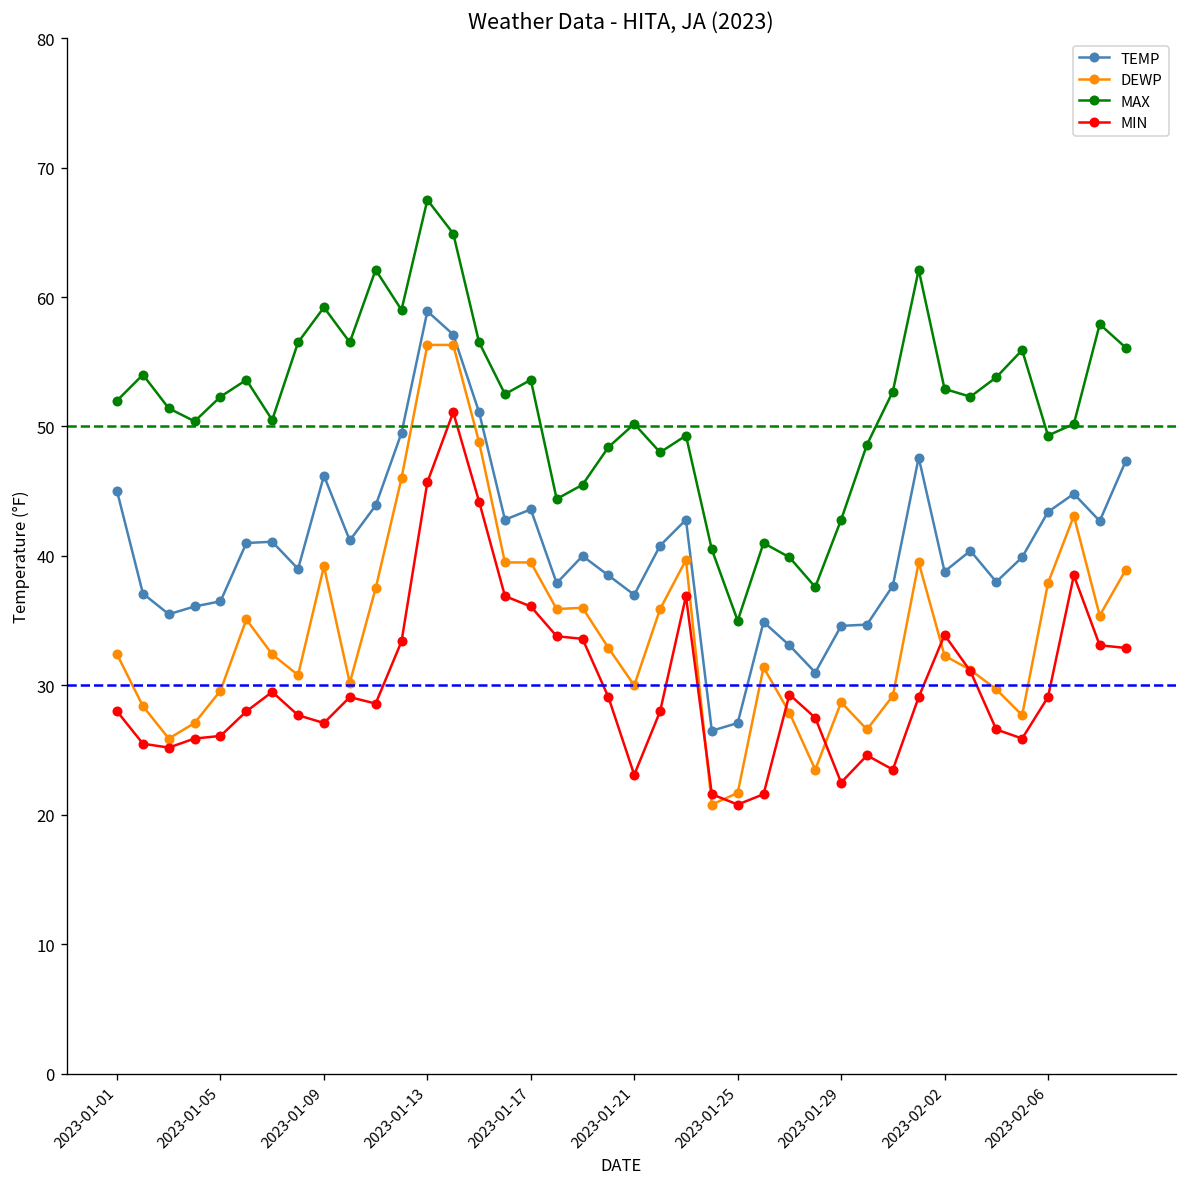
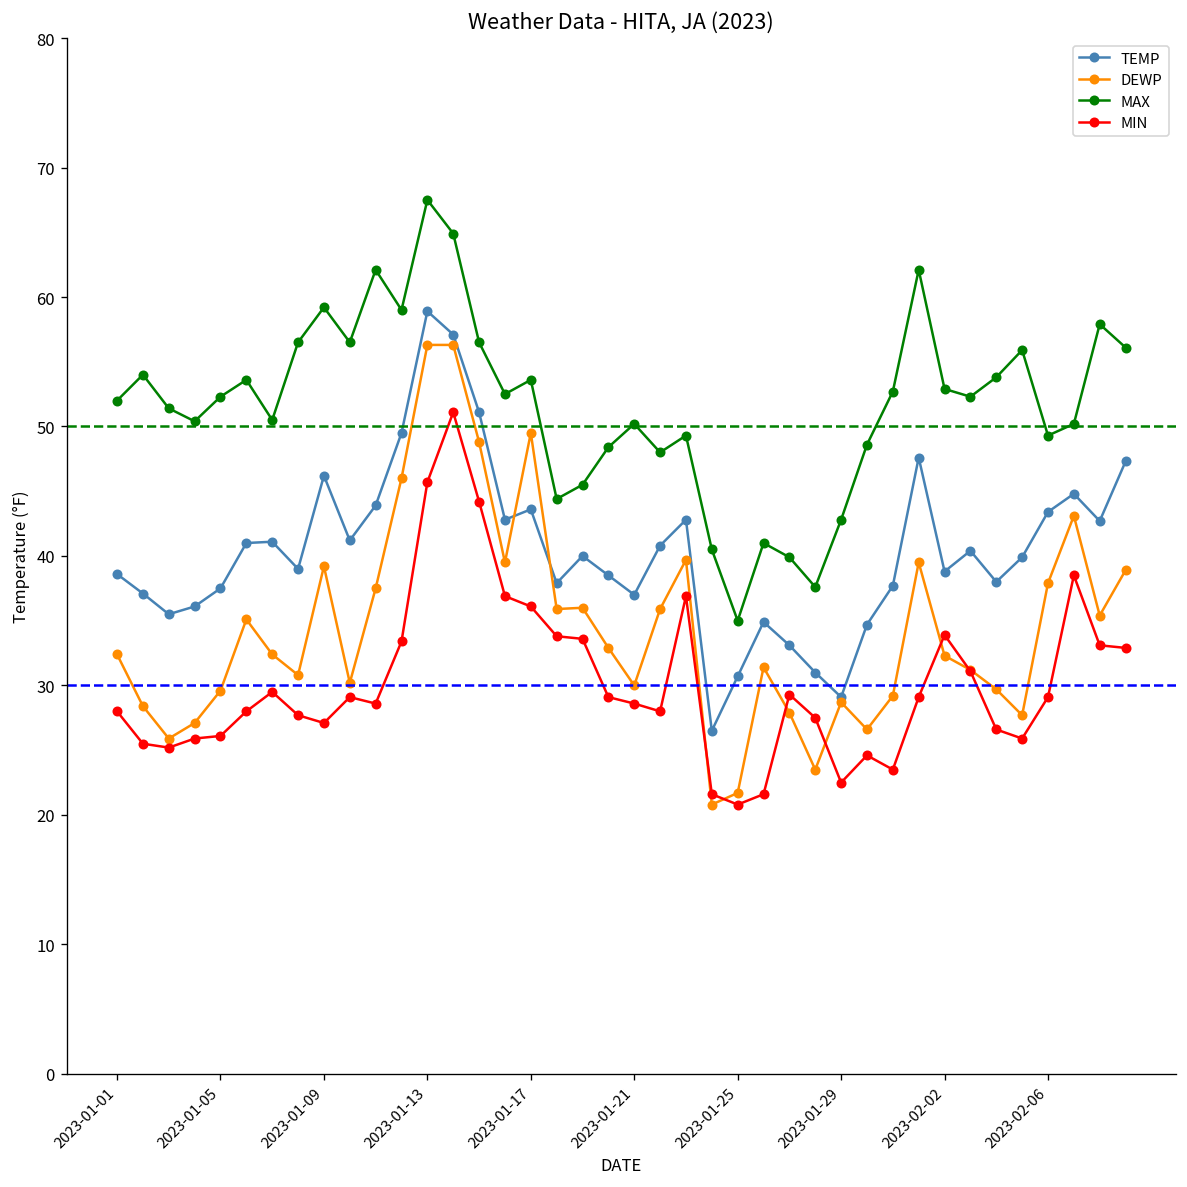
TEMP, 2023-01-01: 45.0 -> 38.6
TEMP, 2023-01-05: 36.5 -> 37.5
DEWP, 2023-01-17: 39.5 -> 49.5
MIN, 2023-01-21: 23.1 -> 28.6
TEMP, 2023-01-25: 27.1 -> 30.7
TEMP, 2023-01-29: 34.6 -> 29.1
